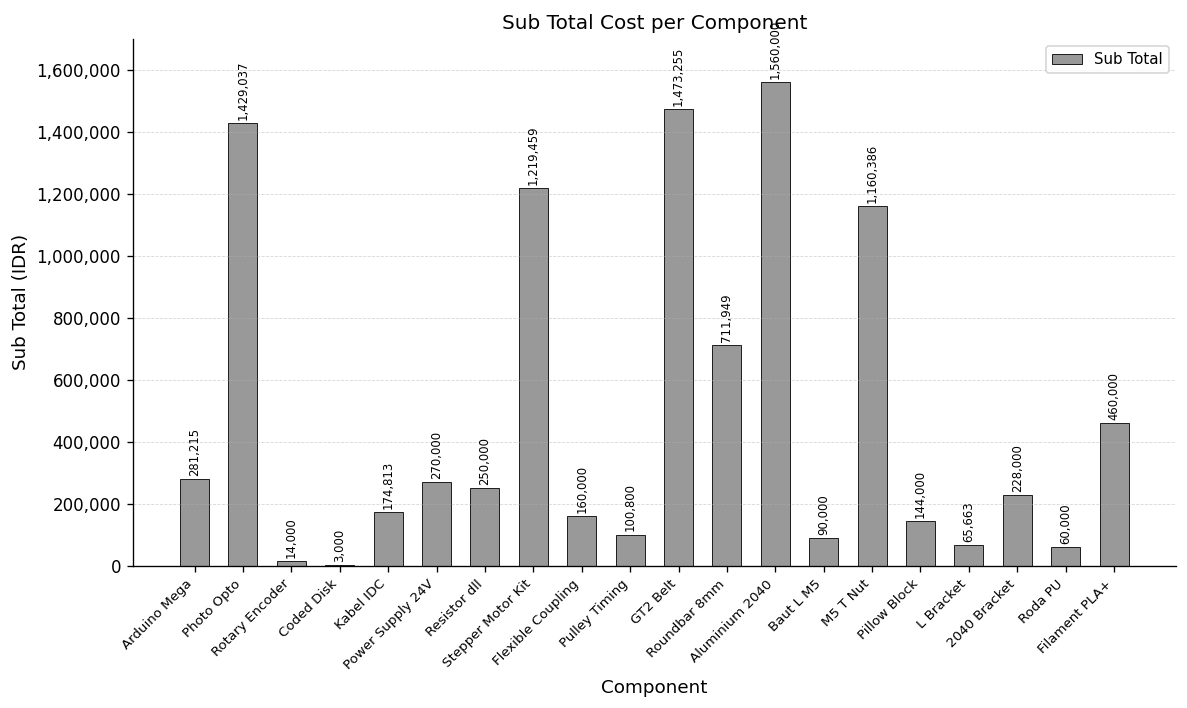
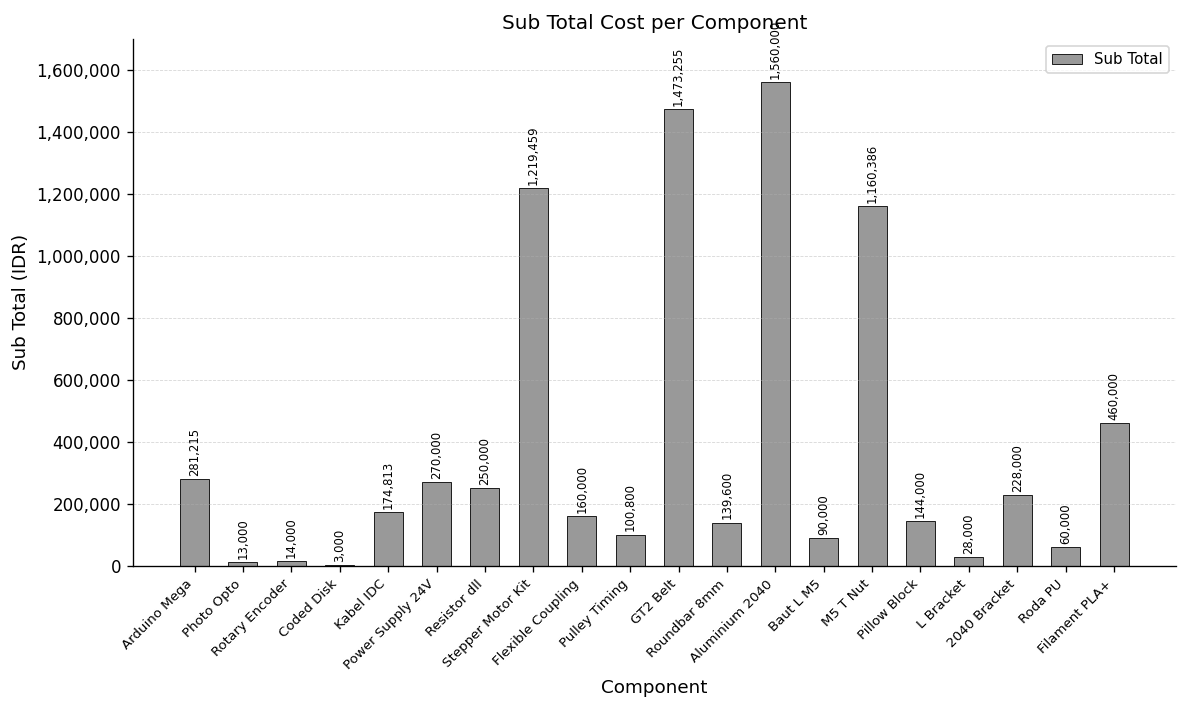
Photo Opto: 1,429,037 -> 13,000
Roundbar 8mm: 711,949 -> 139,600
L Bracket: 65,663 -> 28,000
